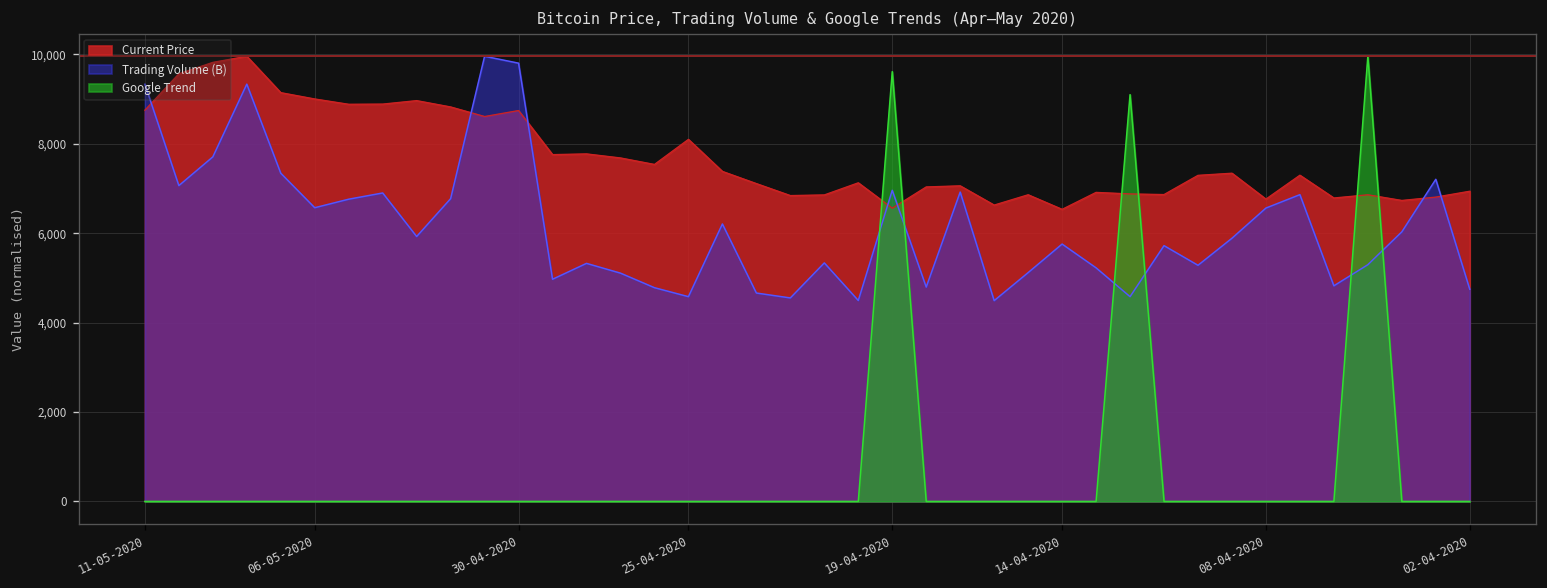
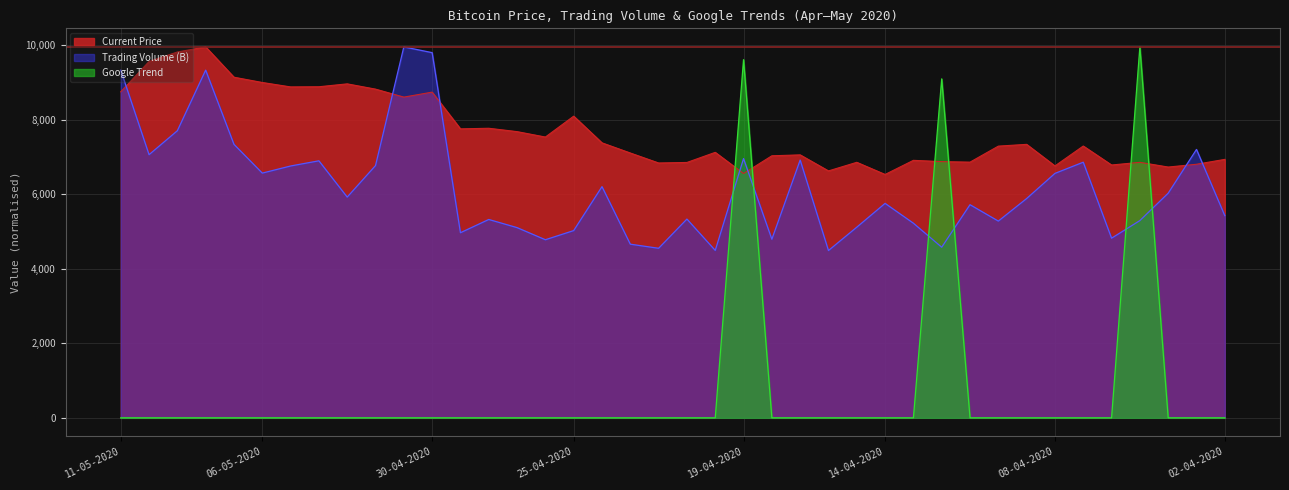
Trading Volume (B), 25-04-2020: 4,600 -> 5,000
Trading Volume (B), 02-04-2020: 4,700 -> 5,400
